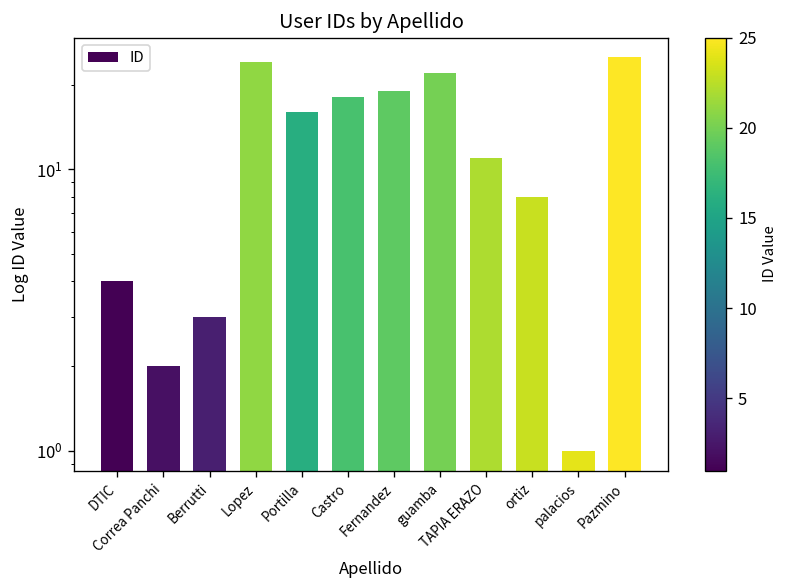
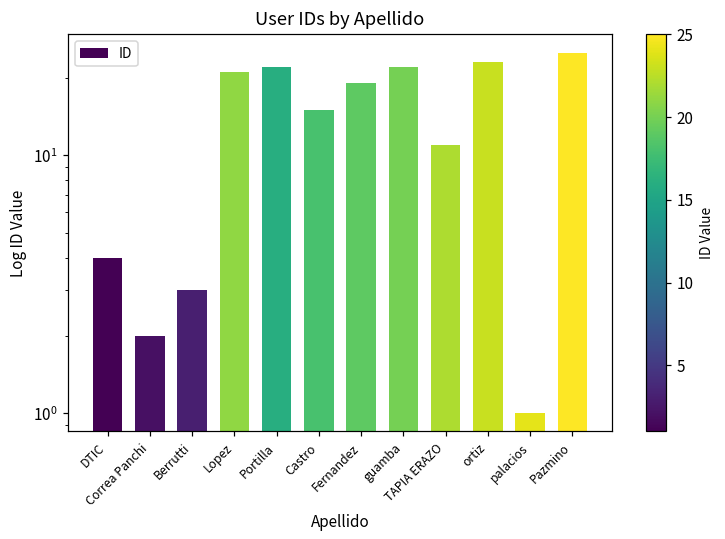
Lopez: 24 -> 21
Portilla: 16 -> 22
Castro: 18 -> 15
ortiz: 8 -> 23
